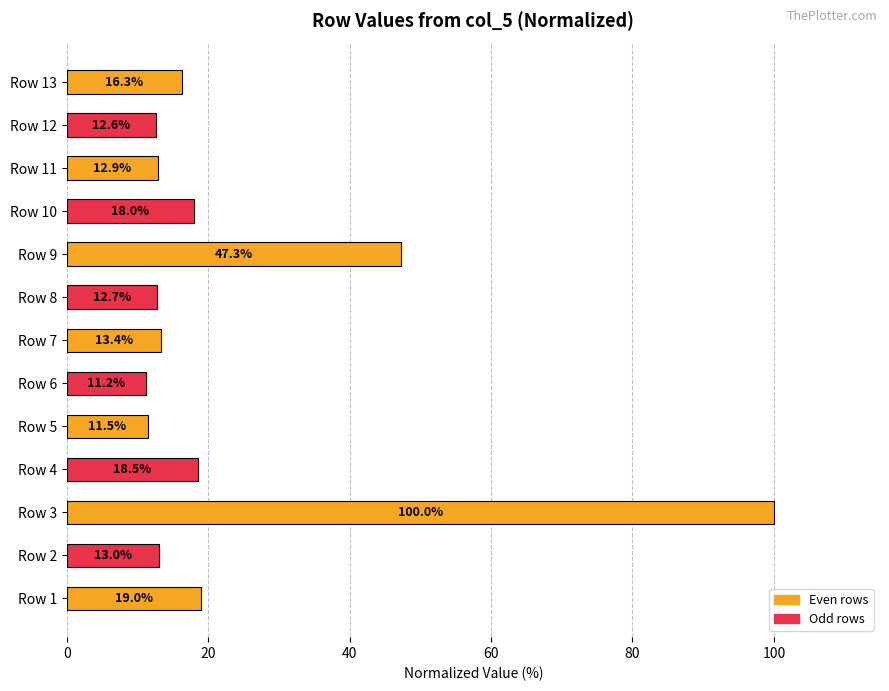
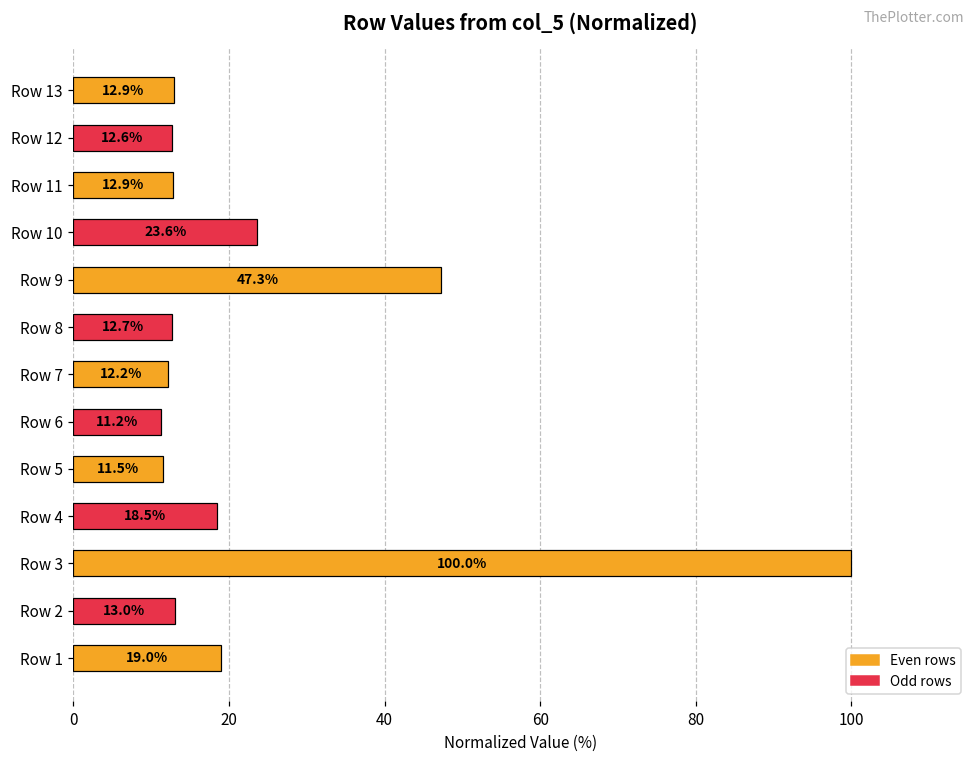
Row 13: 16.3% -> 12.9%
Row 10: 18.0% -> 23.6%
Row 7: 13.4% -> 12.2%
